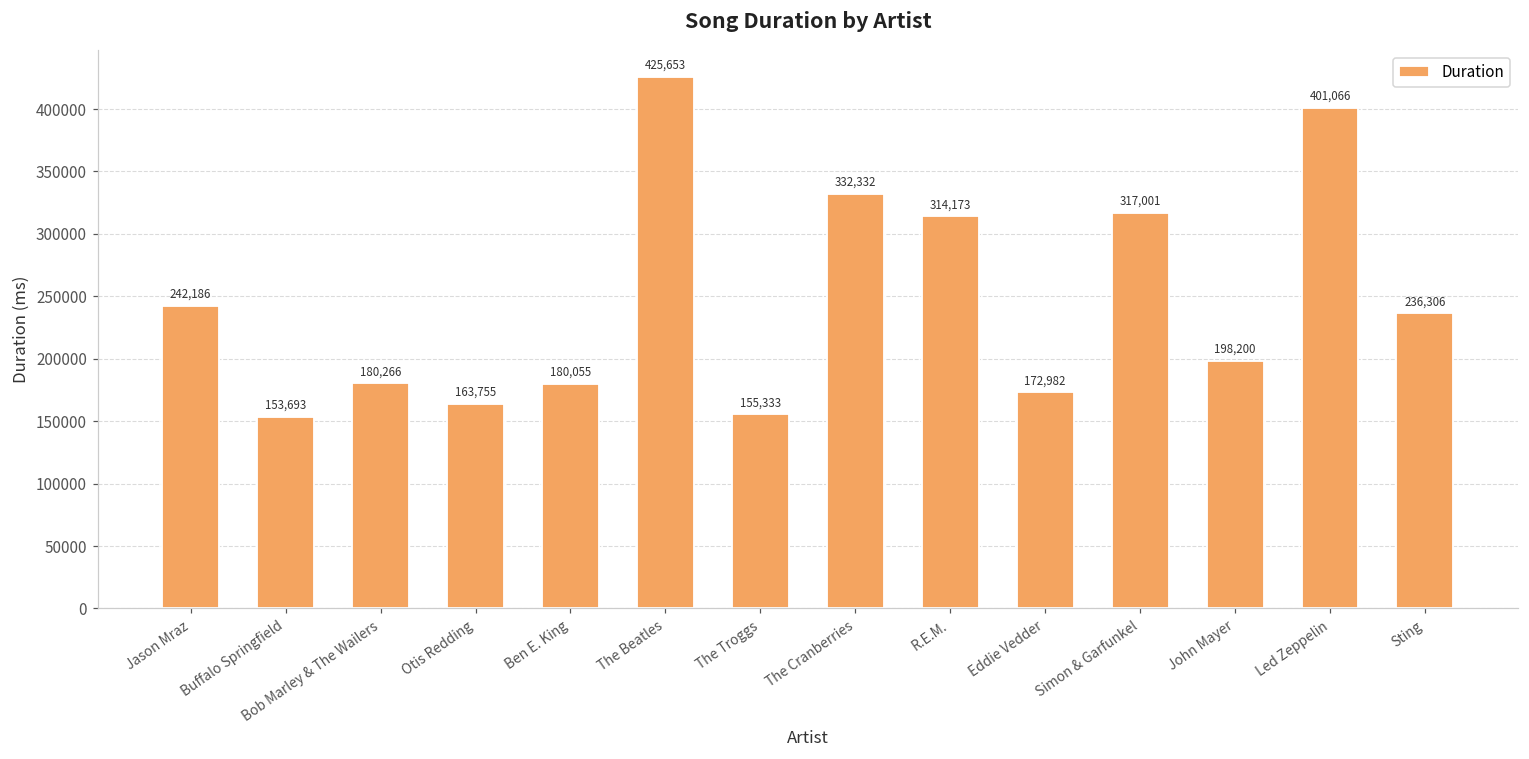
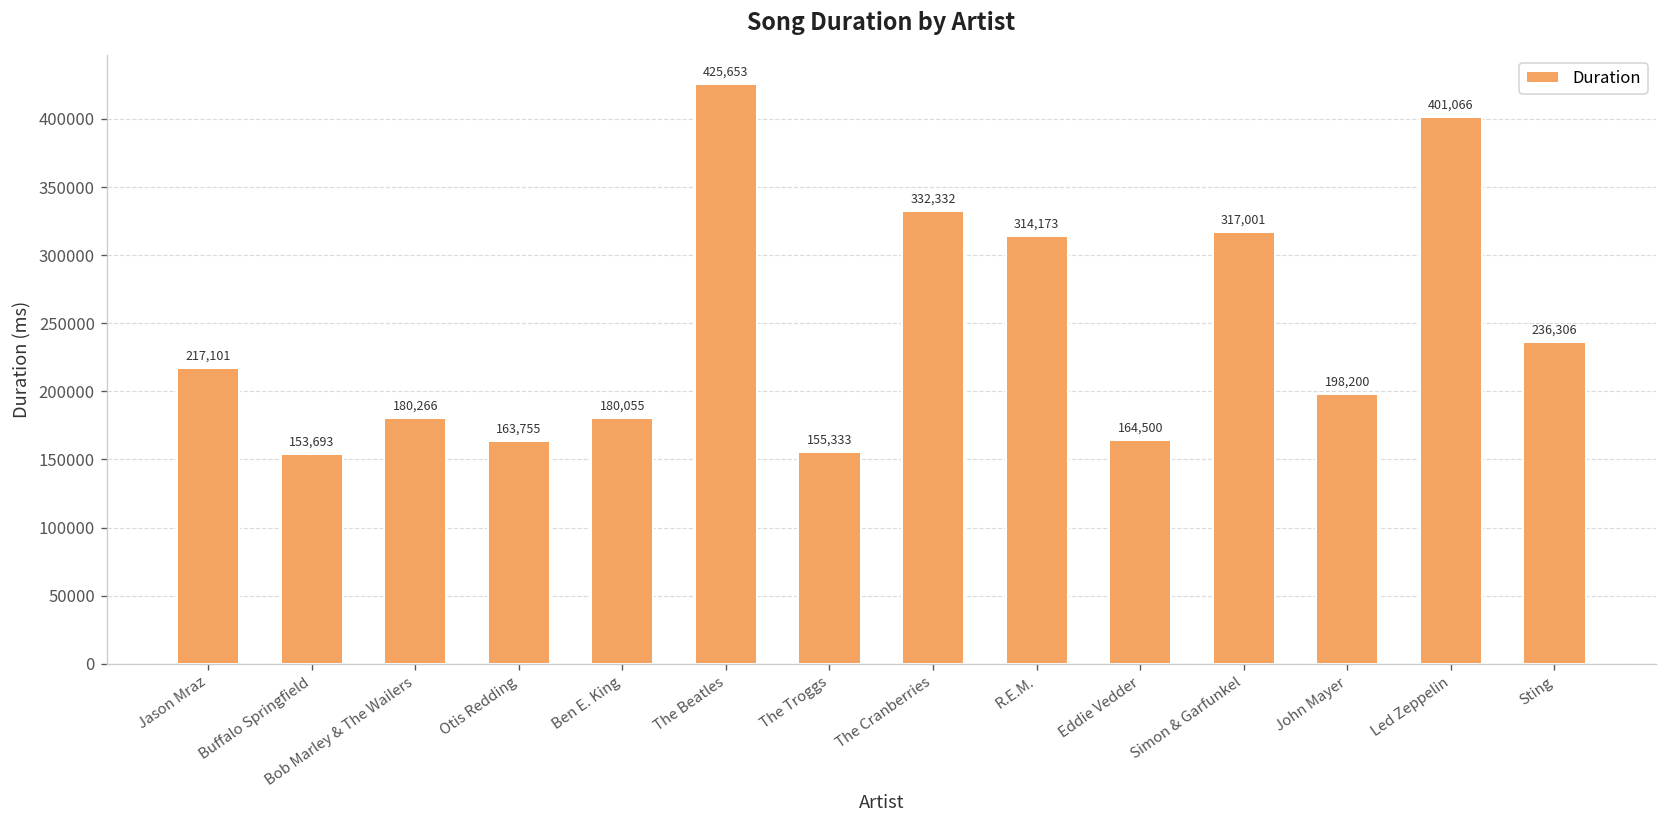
Jason Mraz: 242,186 -> 217,101
Eddie Vedder: 172,982 -> 164,500
